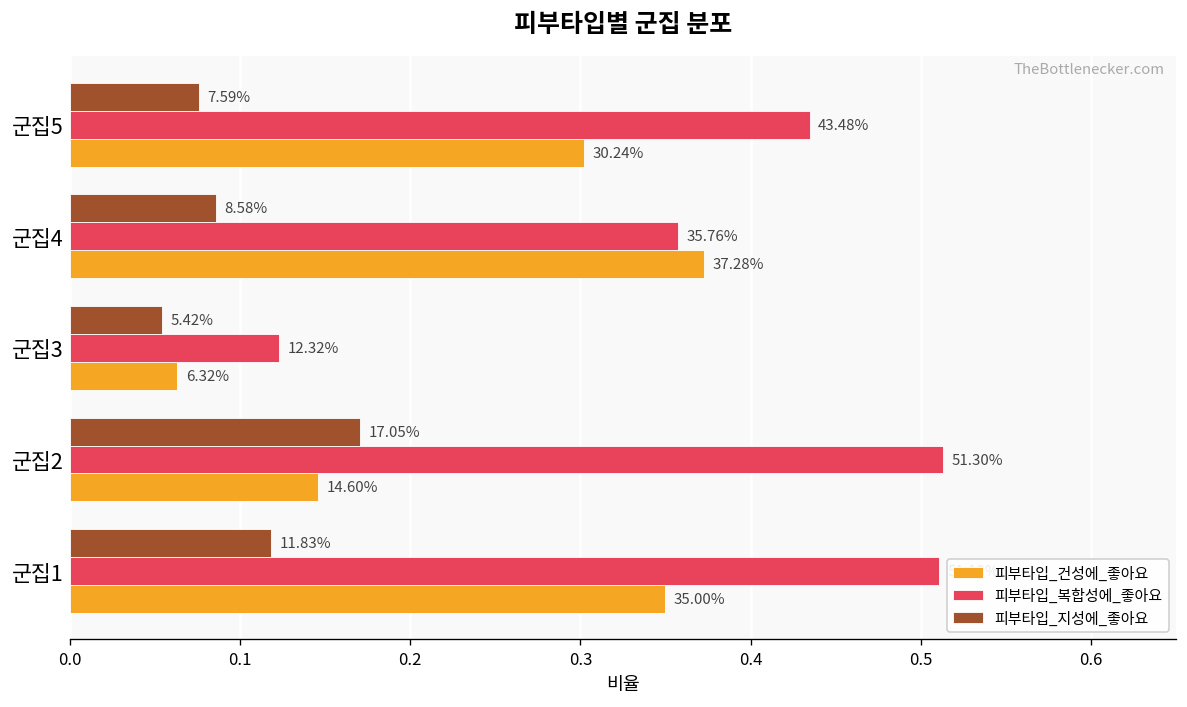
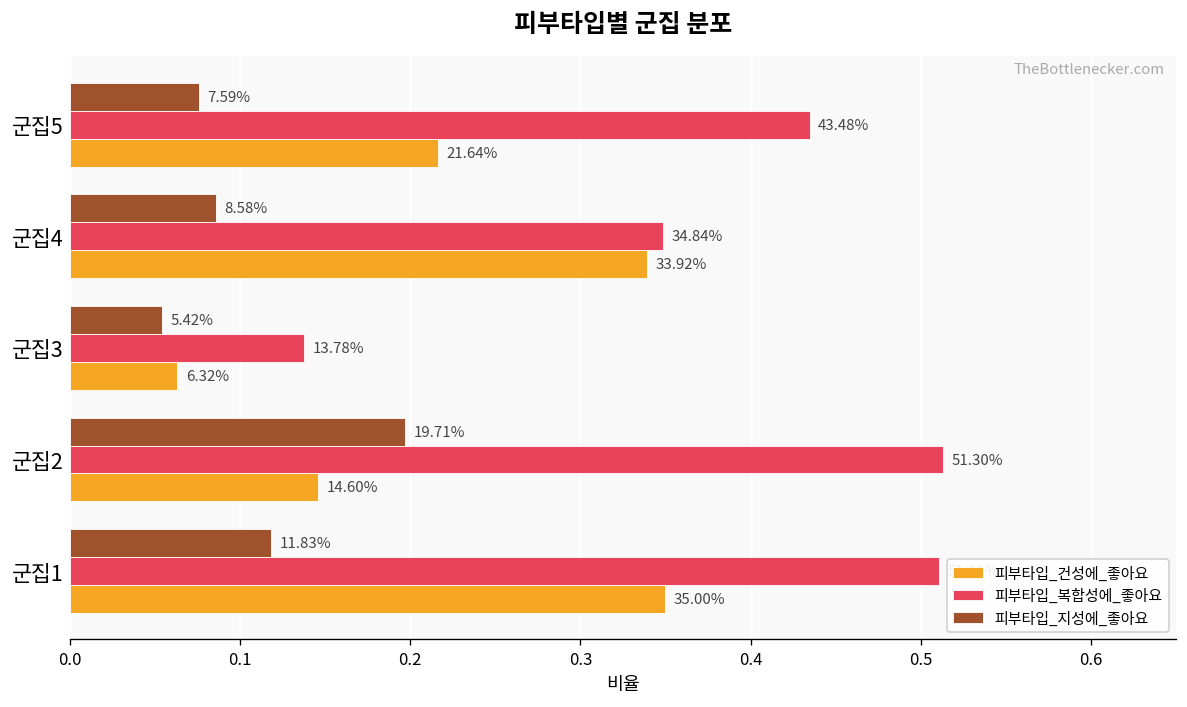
피부타입_건성에_좋아요, 군집5: 30.24% -> 21.64%
피부타입_복합성에_좋아요, 군집4: 35.76% -> 34.84%
피부타입_건성에_좋아요, 군집4: 37.28% -> 33.92%
피부타입_복합성에_좋아요, 군집3: 12.32% -> 13.78%
피부타입_지성에_좋아요, 군집2: 17.05% -> 19.71%
